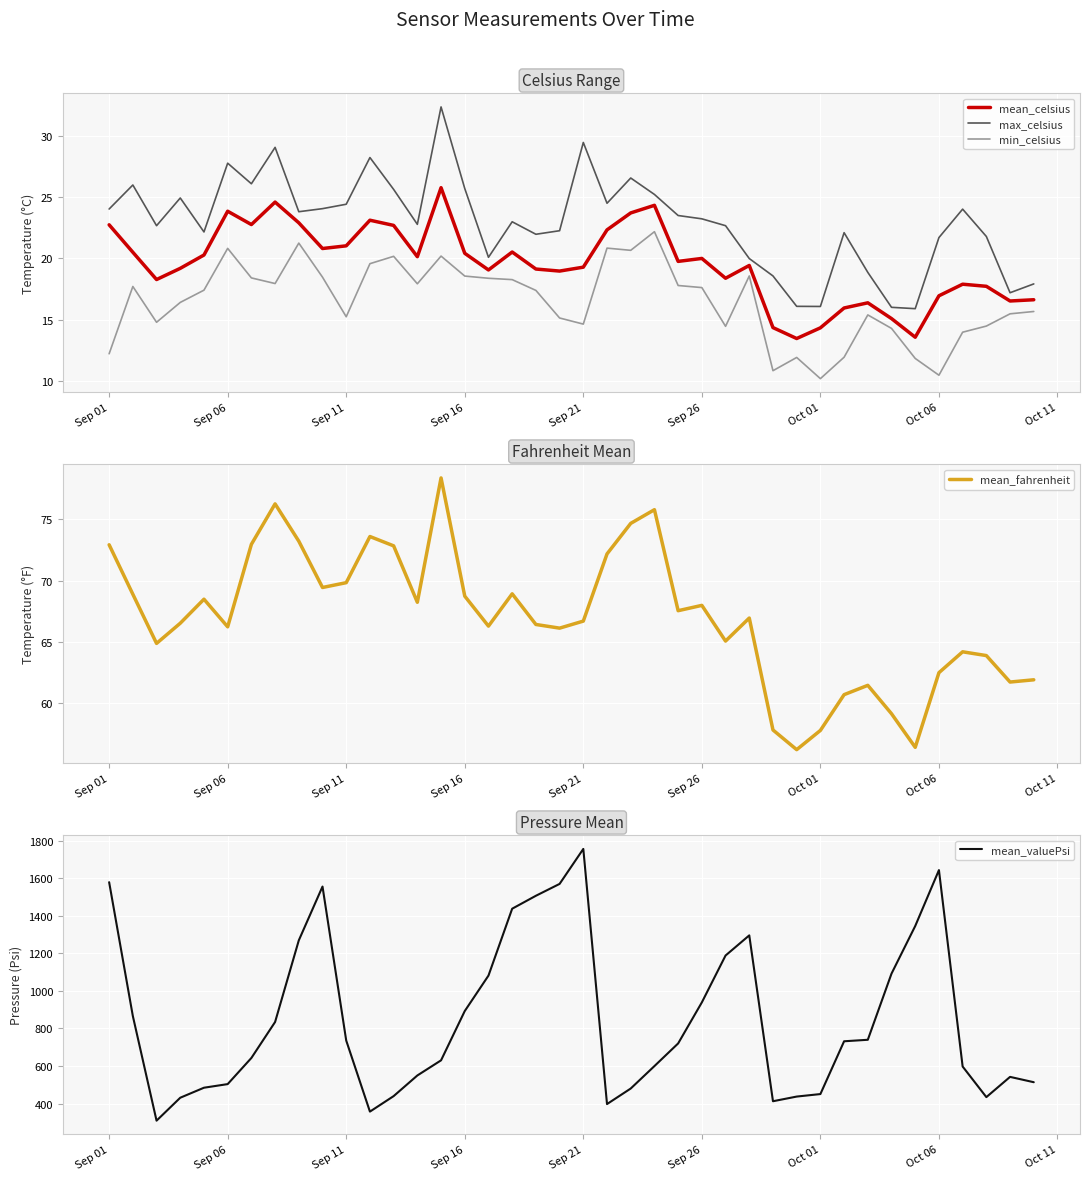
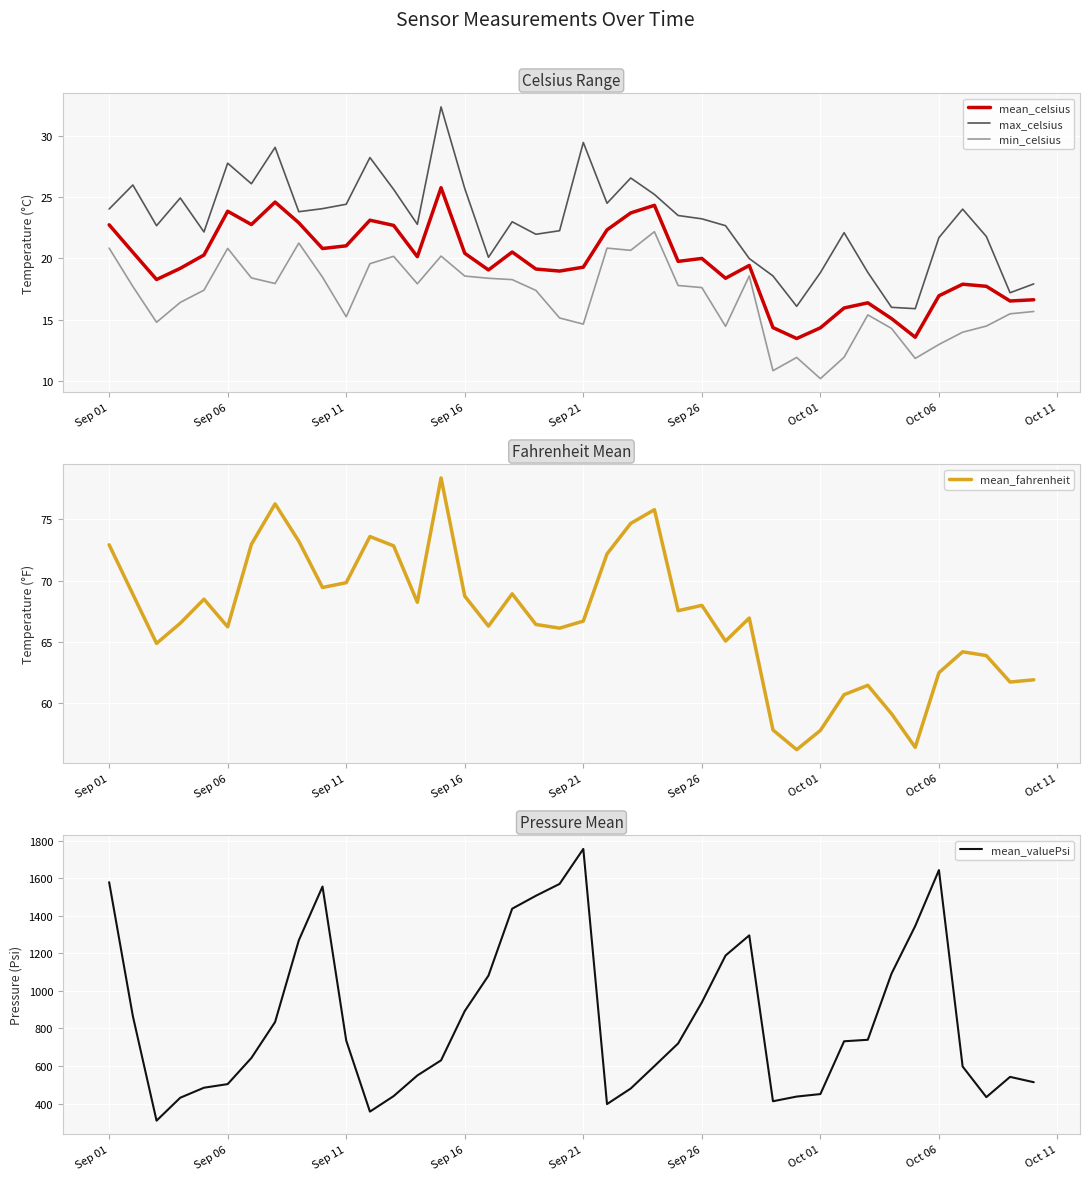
Celsius Range, min_celsius, Sep 01: 12.2 -> 20.8
Celsius Range, max_celsius, Oct 01: 16.1 -> 18.8
Celsius Range, min_celsius, Oct 06: 10.5 -> 13.0
